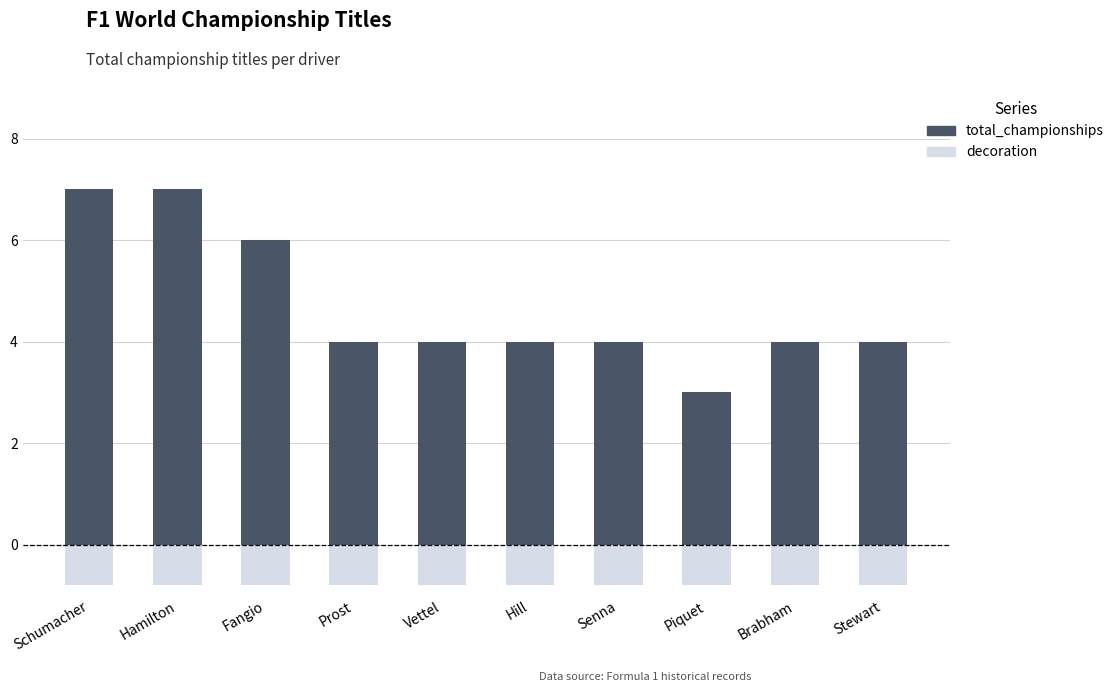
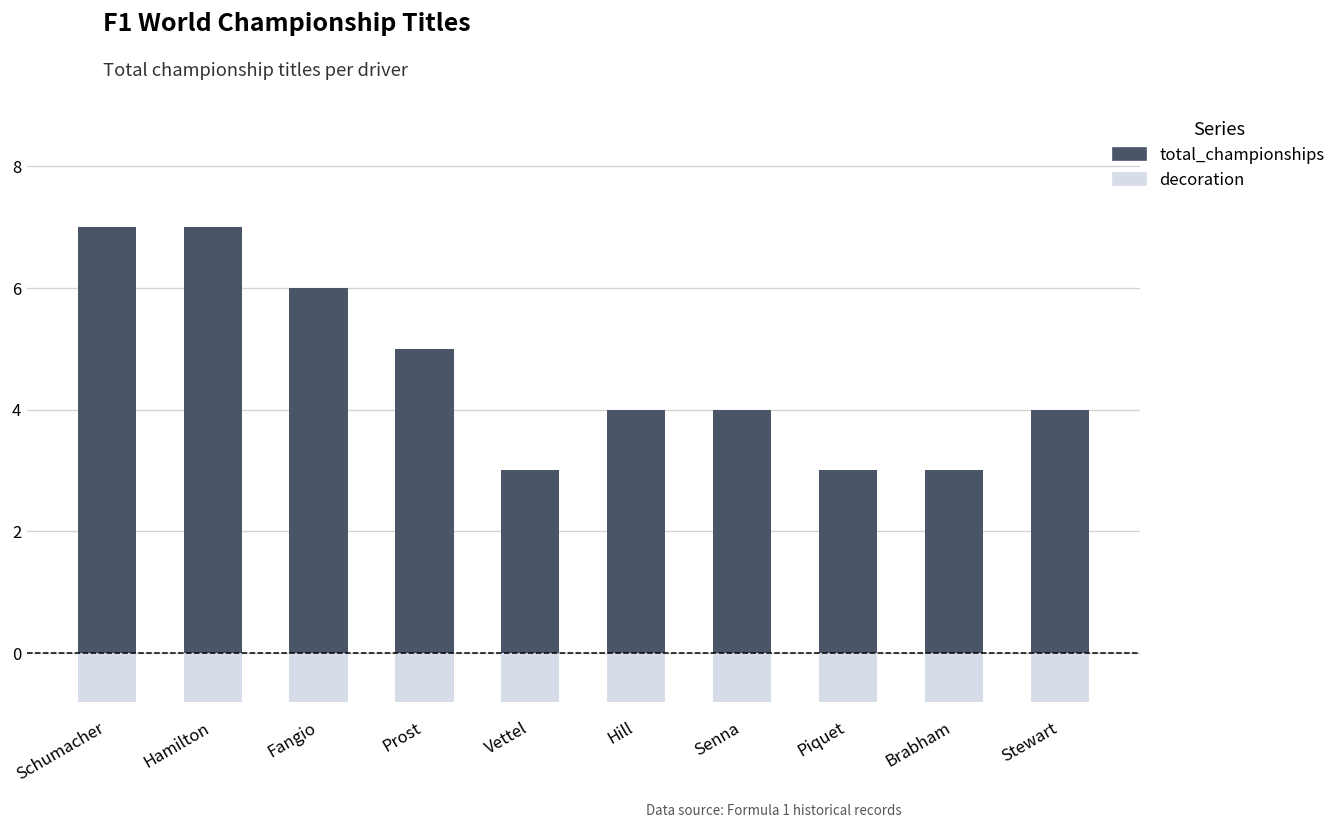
total_championships, Prost: 4 -> 5
total_championships, Vettel: 4 -> 3
total_championships, Brabham: 4 -> 3
